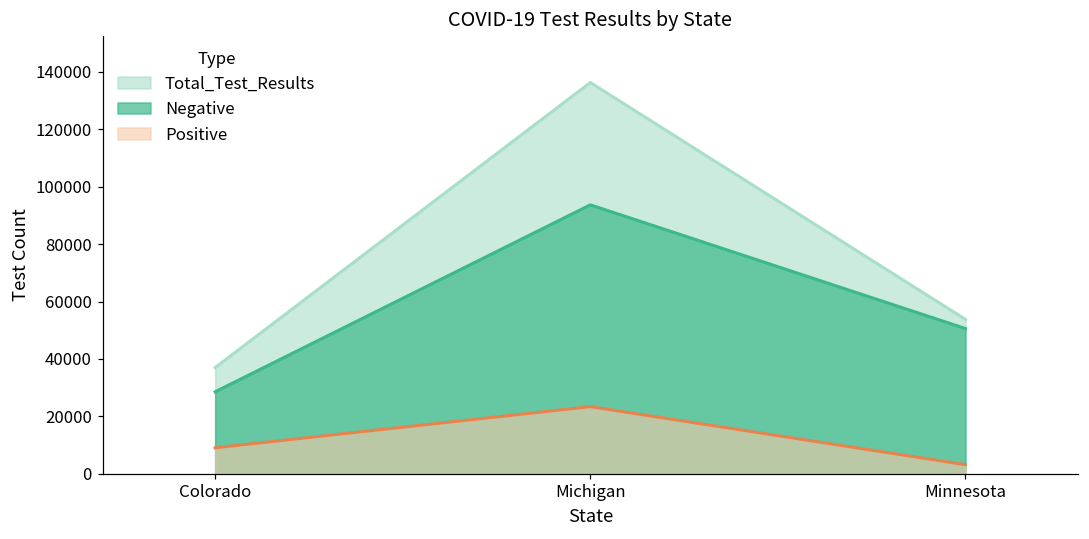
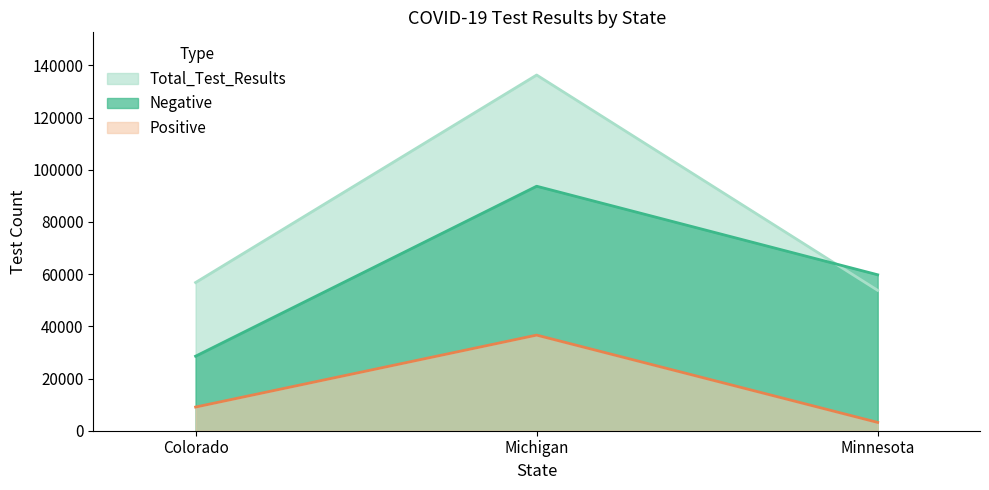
Total_Test_Results, Colorado: 37000 -> 57000
Positive, Michigan: 23000 -> 37000
Negative, Minnesota: 51000 -> 60000
